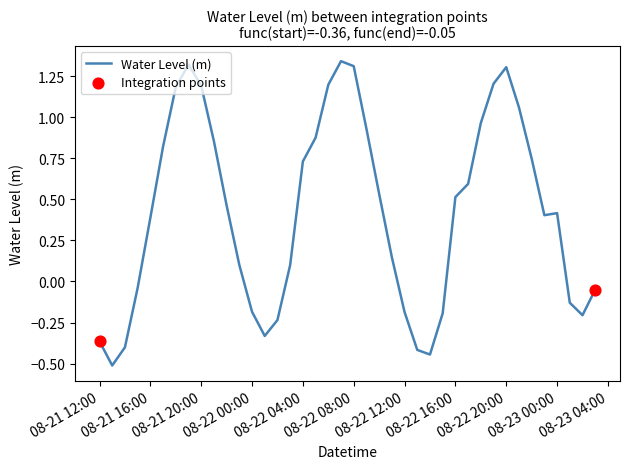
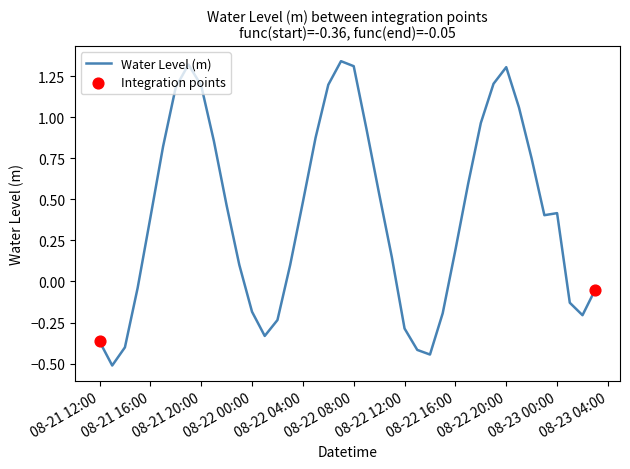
Water Level (m), 08-22 04:00: 0.73 -> 0.48
Water Level (m), 08-22 12:00: -0.19 -> -0.29
Water Level (m), 08-22 16:00: 0.51 -> 0.19
